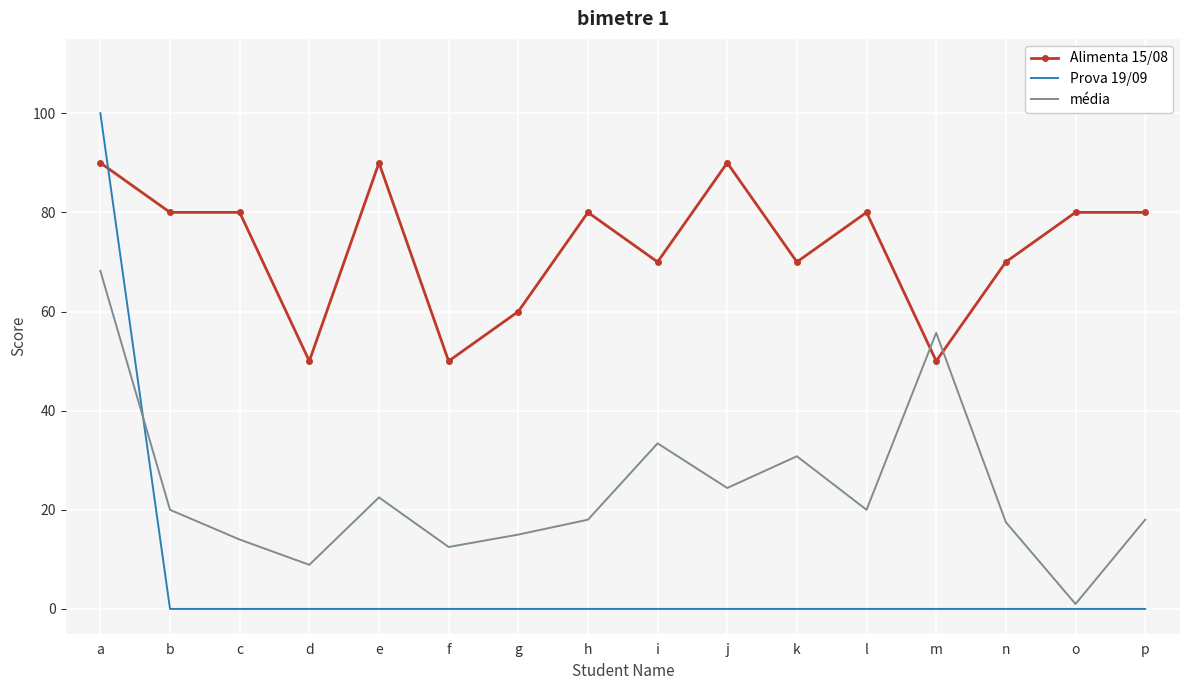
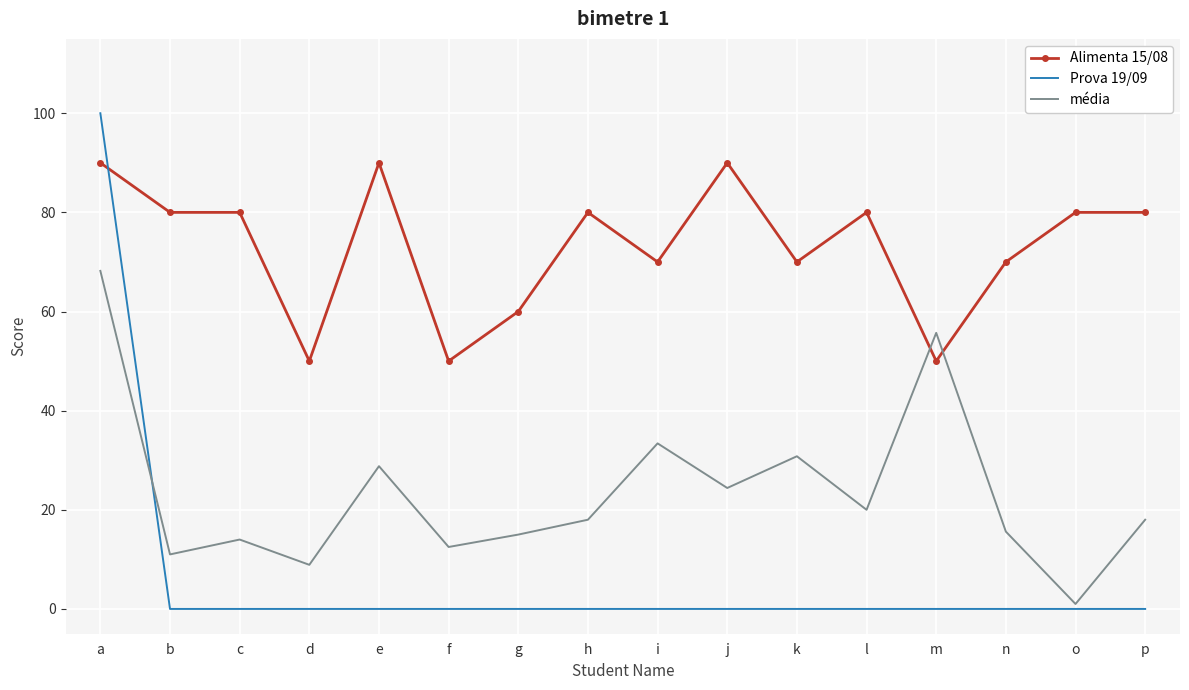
média, b: 20 -> 11
média, e: 23 -> 29
média, n: 18 -> 16
